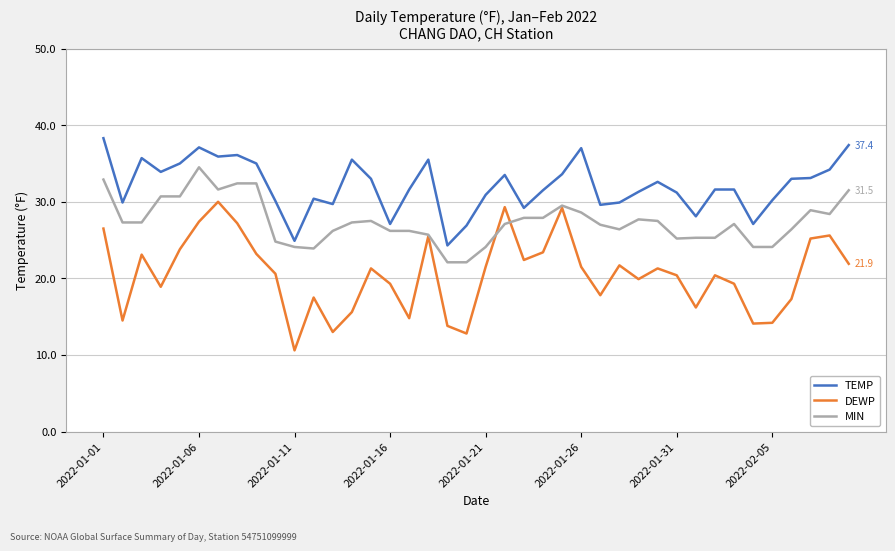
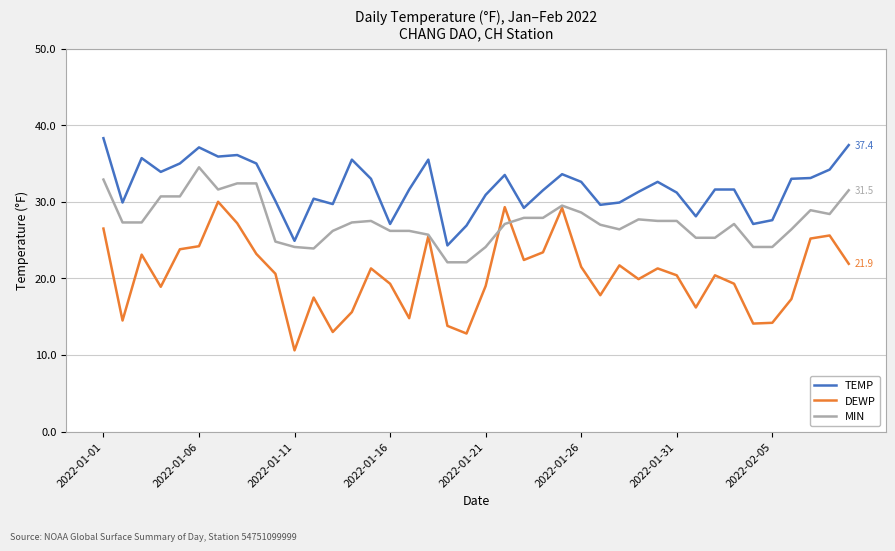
DEWP, 2022-01-06: 27 -> 24
DEWP, 2022-01-21: 22 -> 19
TEMP, 2022-01-26: 37 -> 33
MIN, 2022-01-31: 25 -> 28
TEMP, 2022-02-05: 30 -> 28
